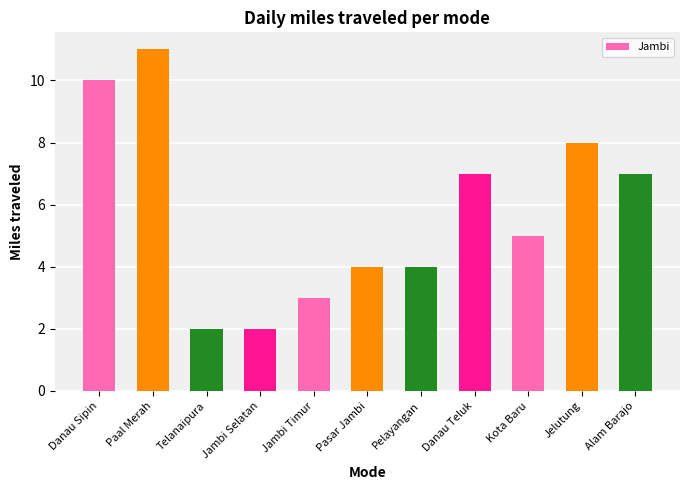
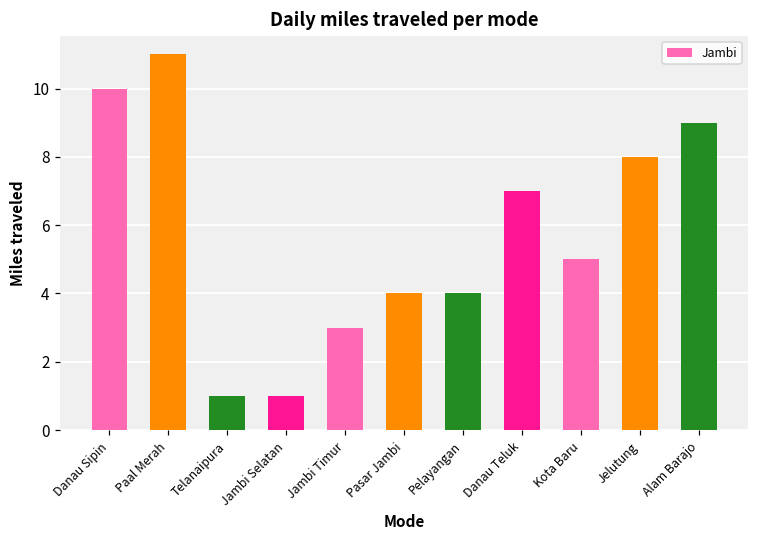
Telanaipura: 2 -> 1
Jambi Selatan: 2 -> 1
Alam Barajo: 7 -> 9
